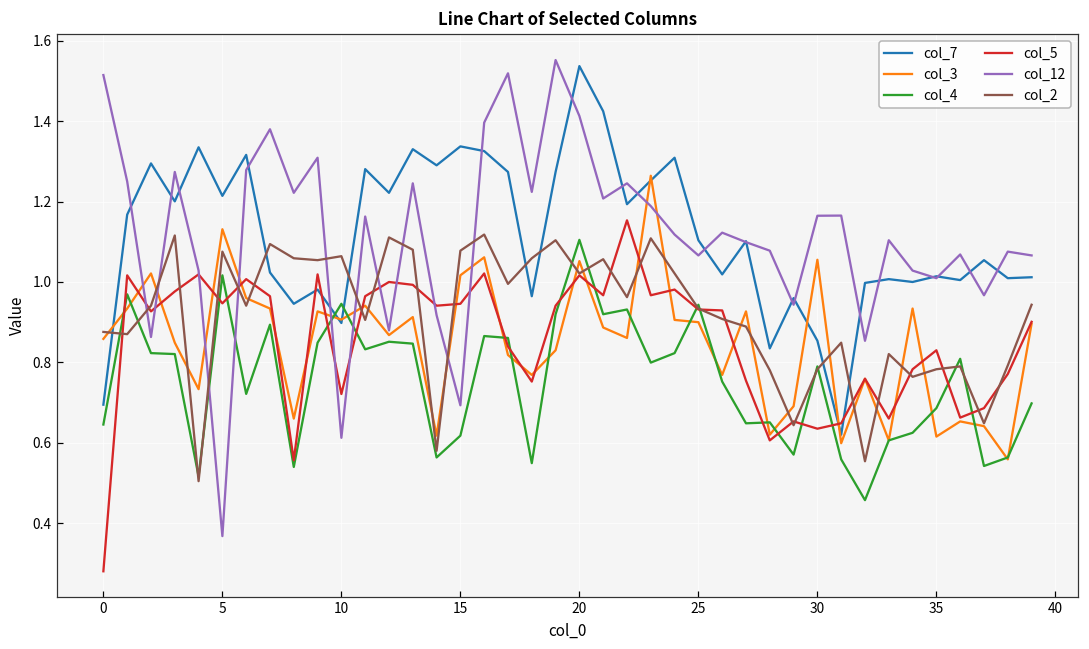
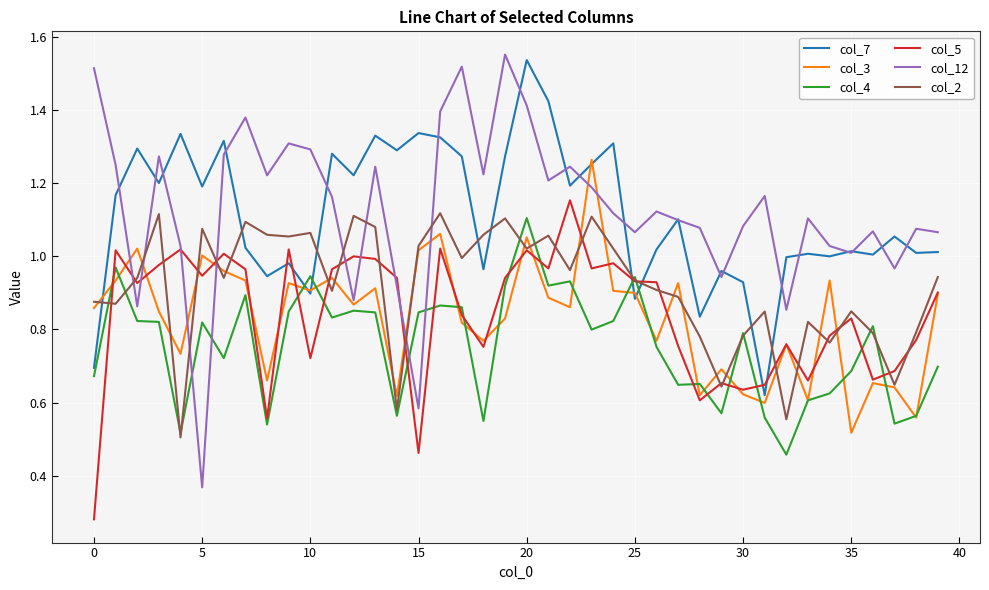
col_4, 0: 0.65 -> 0.67
col_7, 5: 1.21 -> 1.19
col_3, 5: 1.13 -> 1.00
col_4, 5: 1.02 -> 0.82
col_12, 10: 0.61 -> 1.29
col_4, 15: 0.62 -> 0.85
col_5, 15: 0.95 -> 0.46
col_12, 15: 0.69 -> 0.58
col_2, 15: 1.08 -> 1.03
col_7, 25: 1.10 -> 0.88
col_7, 30: 0.85 -> 0.93
col_3, 30: 1.06 -> 0.62
col_12, 30: 1.16 -> 1.08
col_3, 35: 0.62 -> 0.52
col_2, 35: 0.78 -> 0.85
